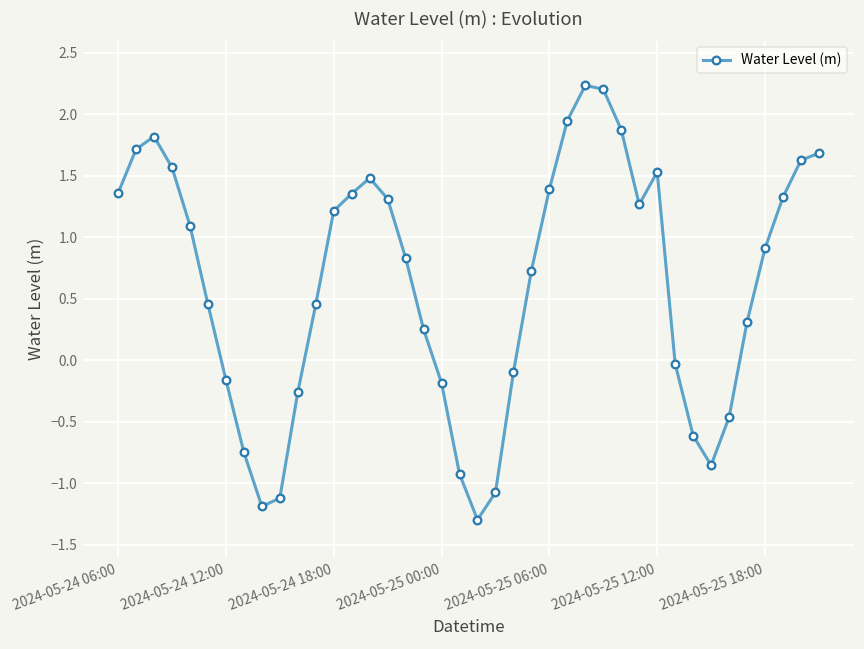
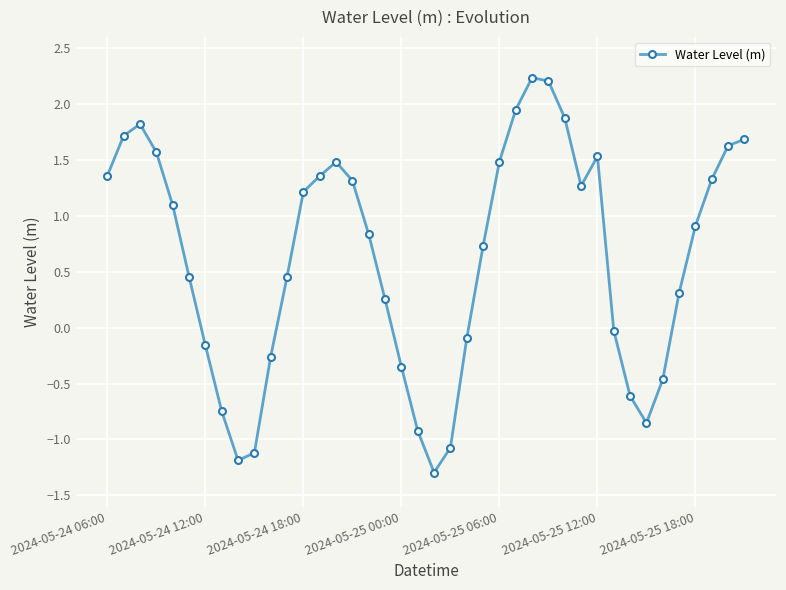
2024-05-25 00:00: -0.18 -> -0.35
2024-05-25 06:00: 1.39 -> 1.48
